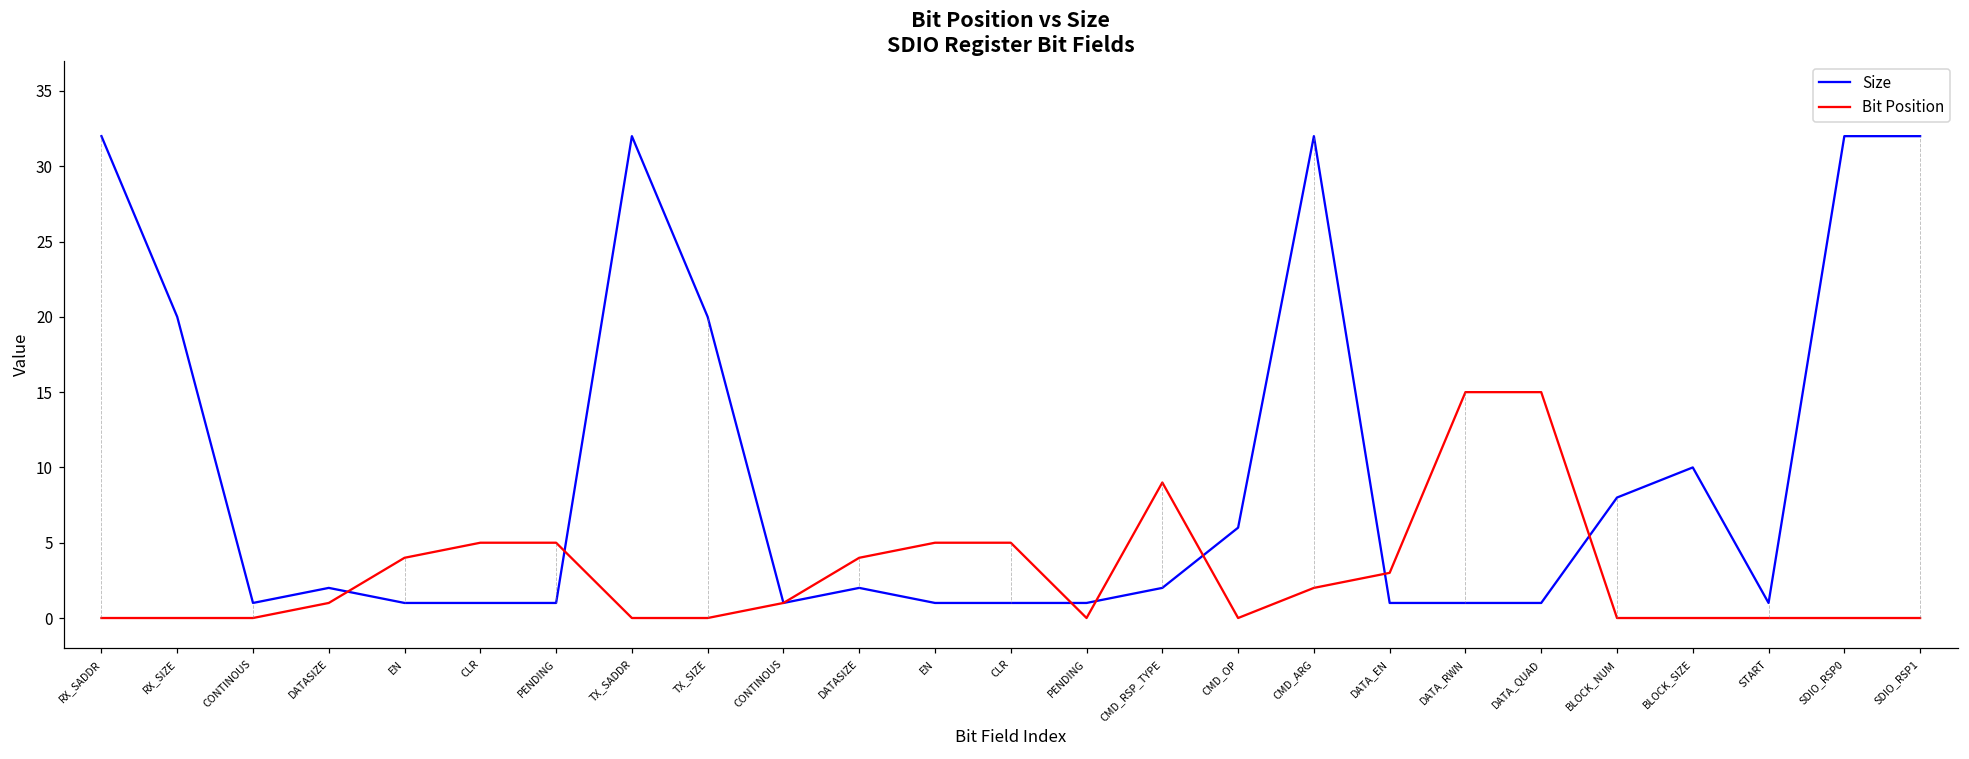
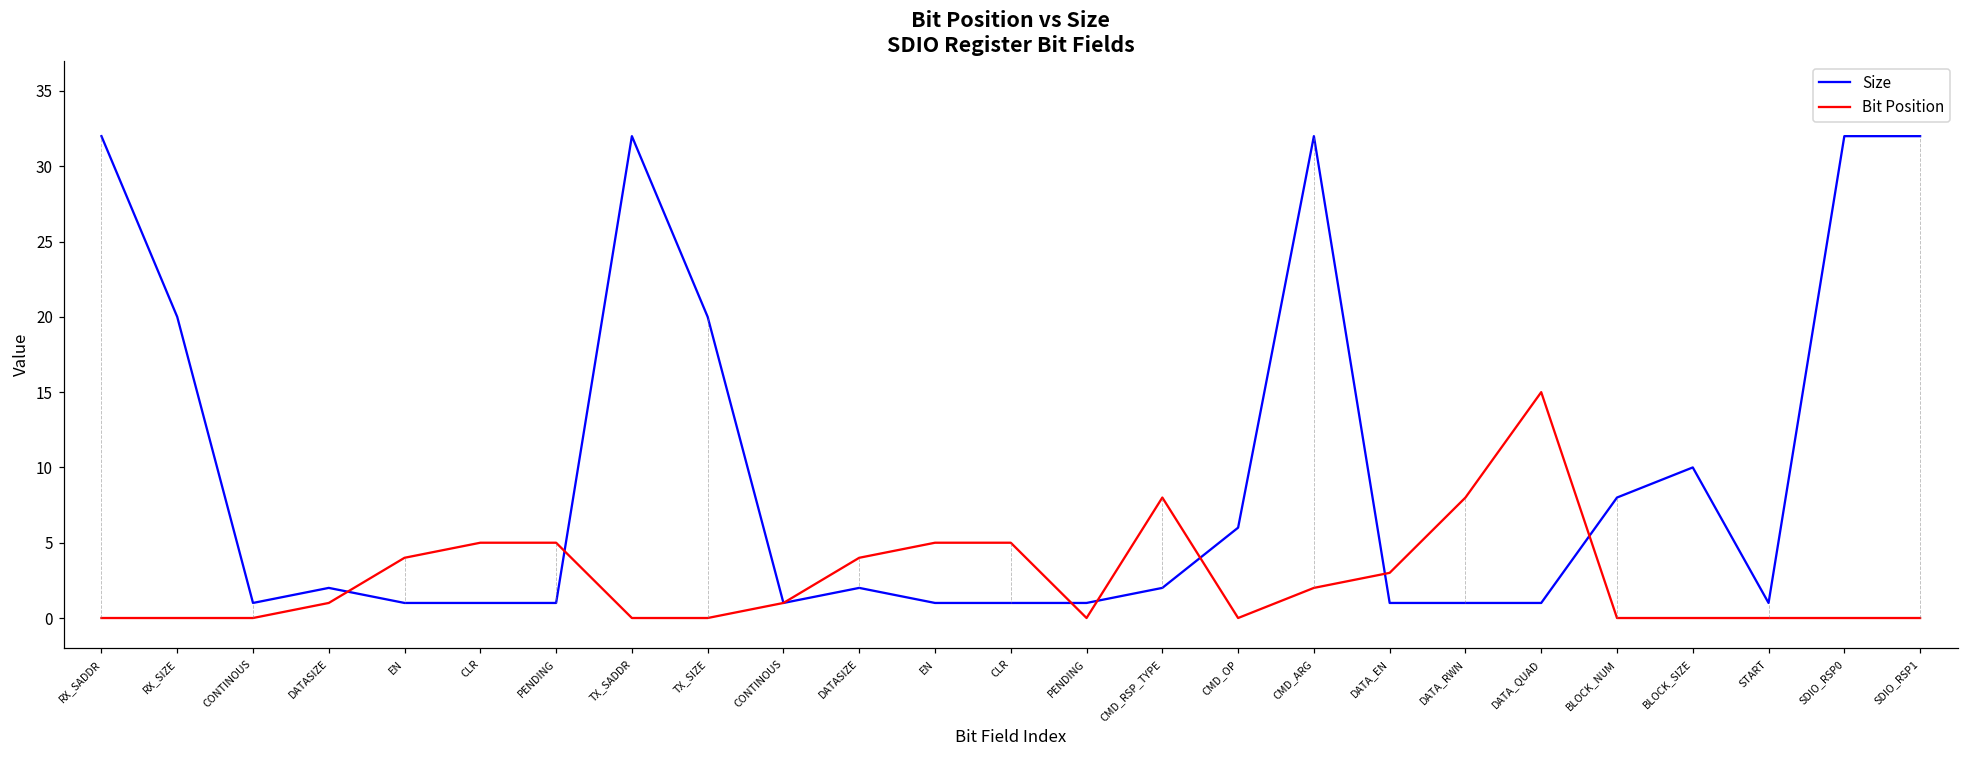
Bit Position, CMD_RSP_TYPE: 9 -> 8
Bit Position, DATA_RWN: 15 -> 8
